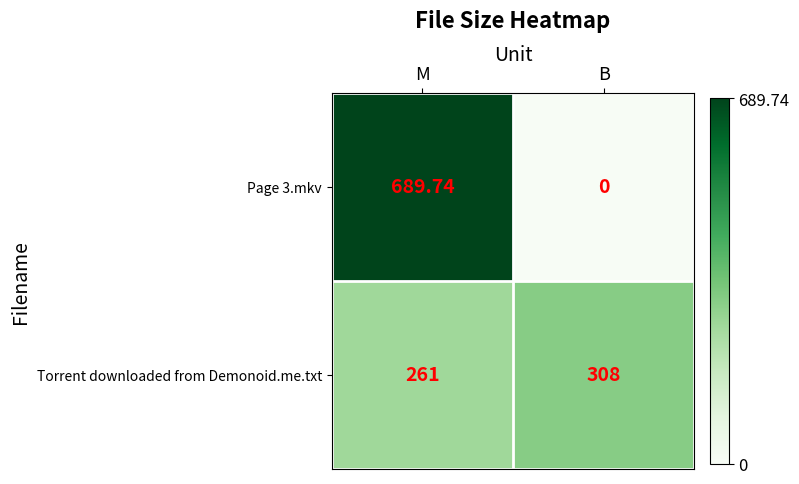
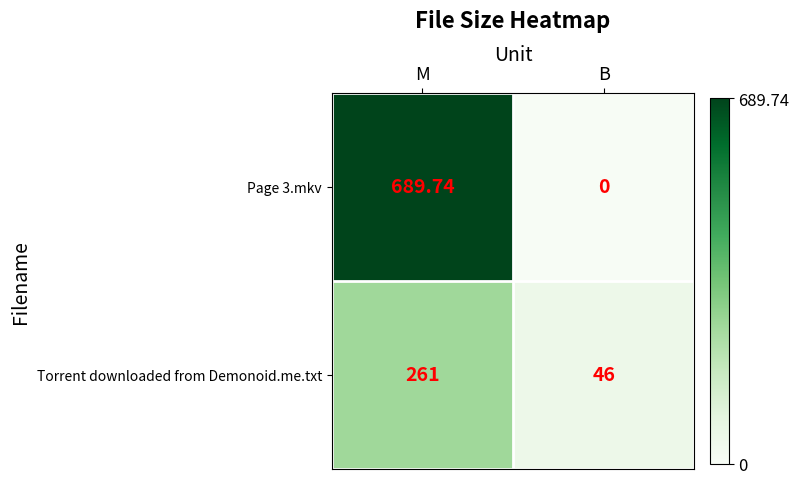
Torrent downloaded from Demonoid.me.txt, B: 308 -> 46
